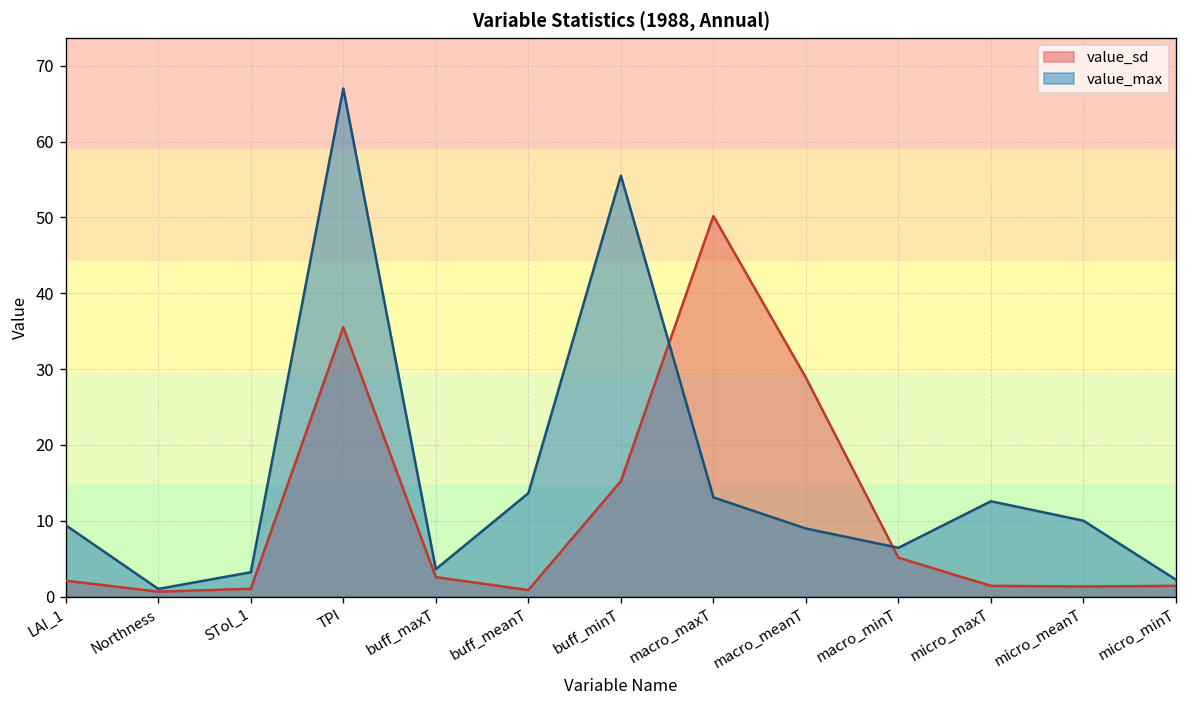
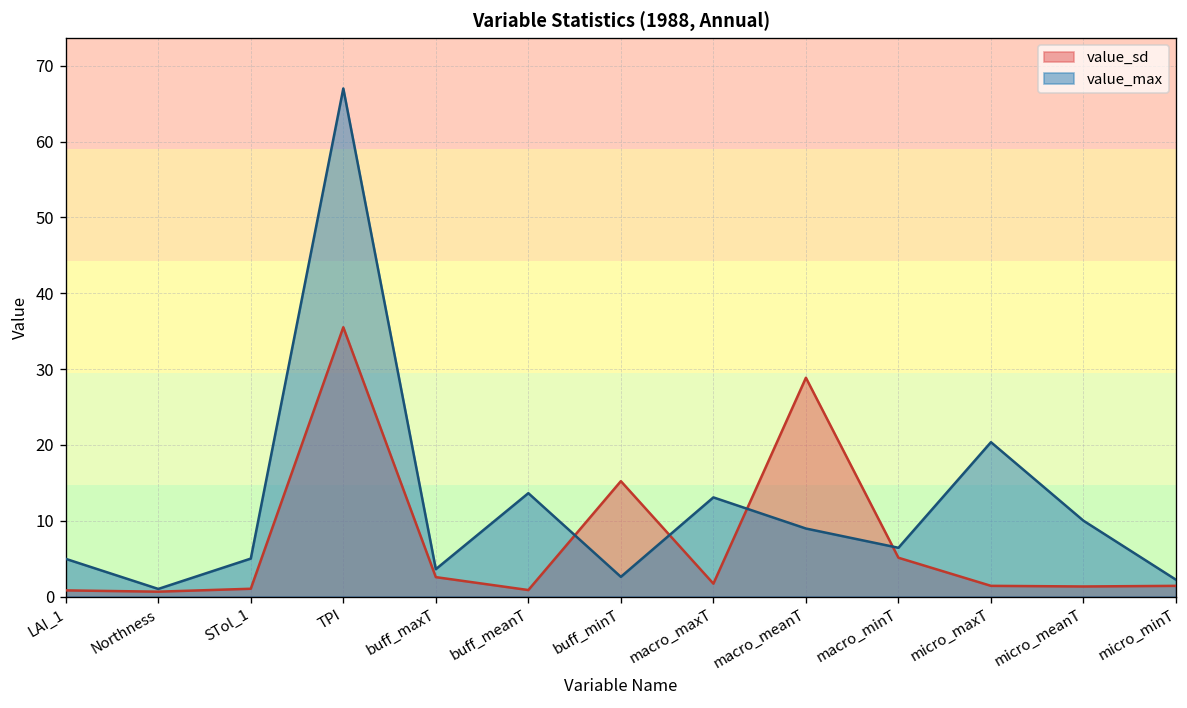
value_sd, LAI_1: 2 -> 1
value_max, LAI_1: 9 -> 5
value_max, STol_1: 3 -> 5
value_max, buff_minT: 56 -> 3
value_sd, macro_maxT: 50 -> 2
value_max, micro_maxT: 13 -> 20
